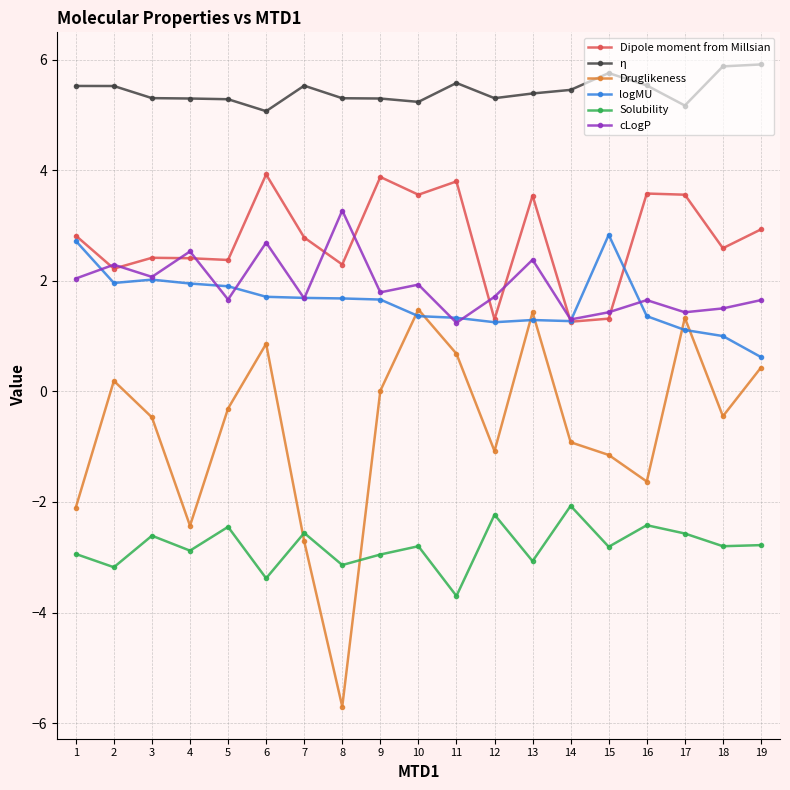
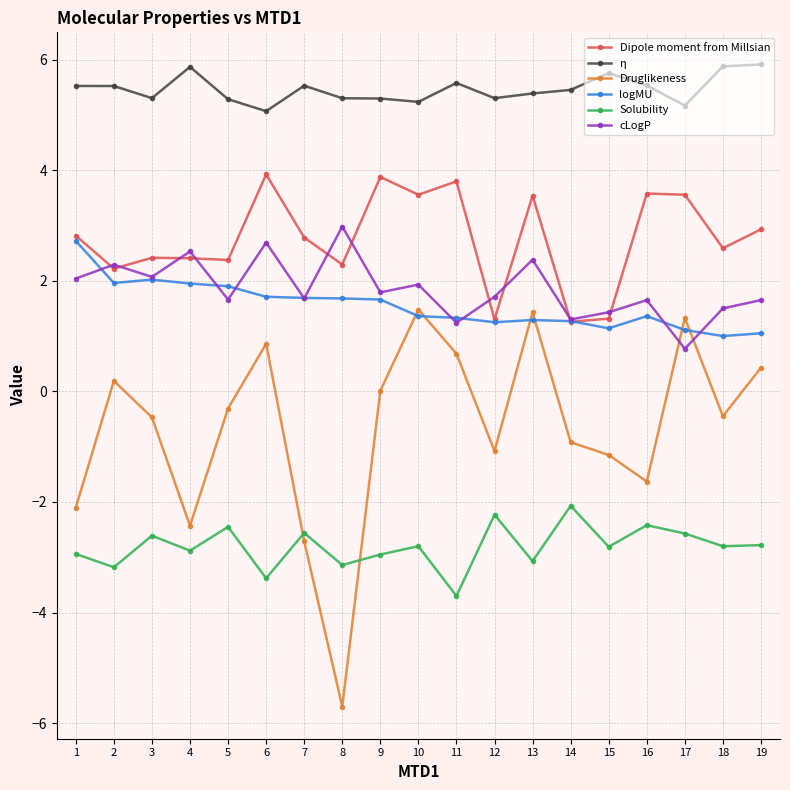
η, 4: 5.3 -> 5.9
cLogP, 8: 3.3 -> 3.0
logMU, 15: 2.8 -> 1.1
cLogP, 17: 1.4 -> 0.8
logMU, 19: 0.6 -> 1.1
